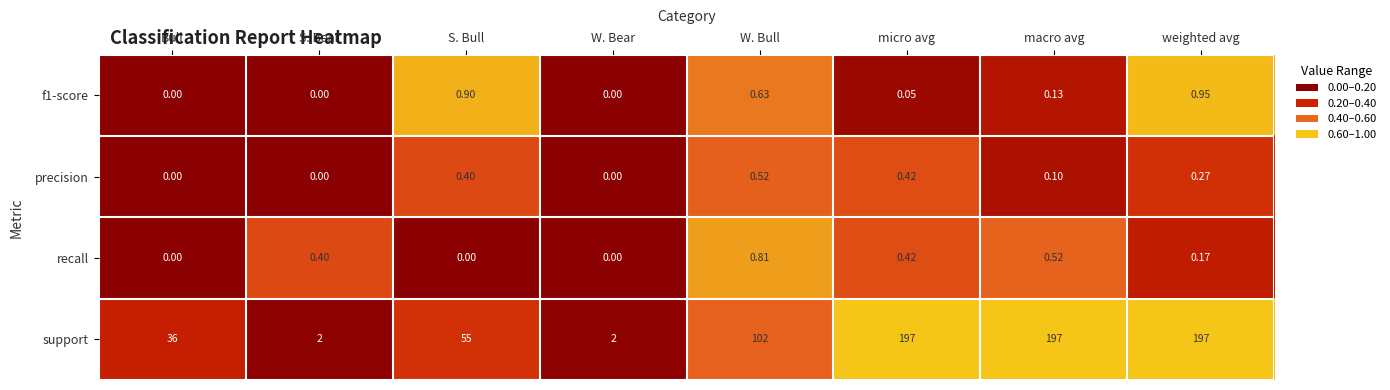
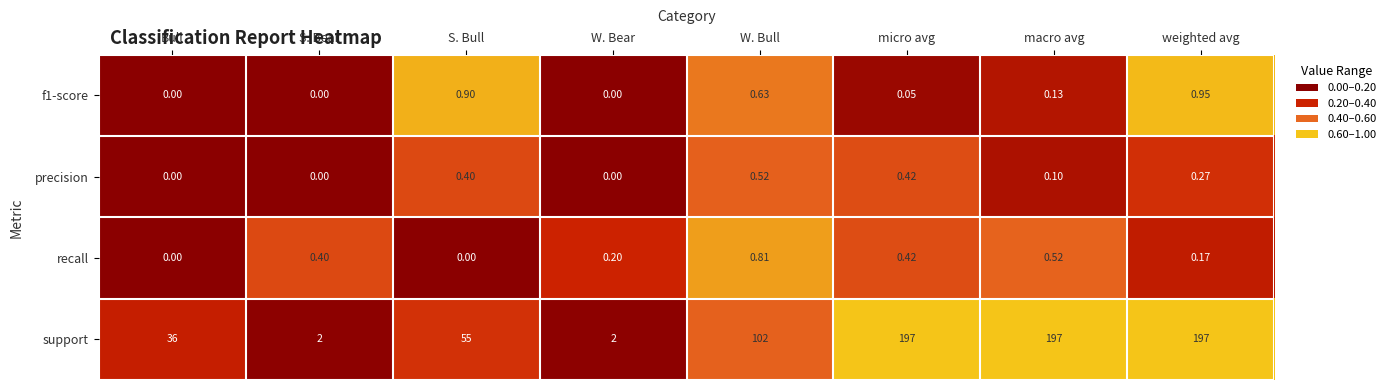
recall, W. Bear: 0.00 -> 0.20
